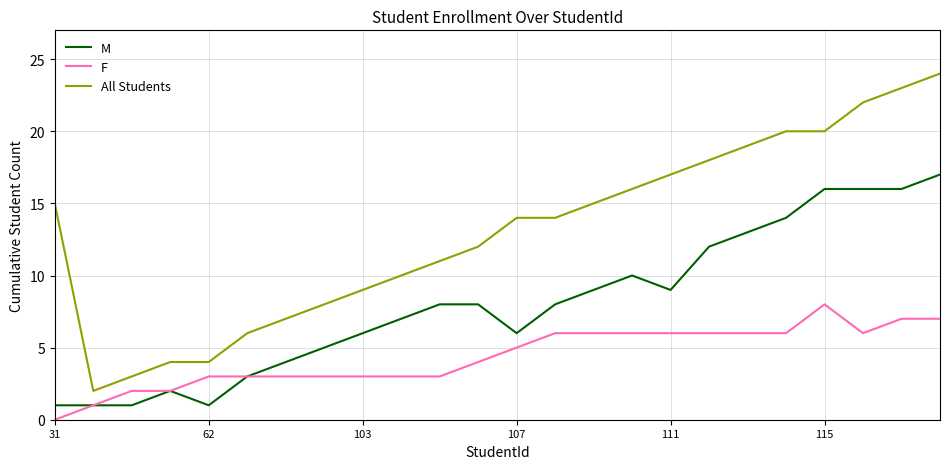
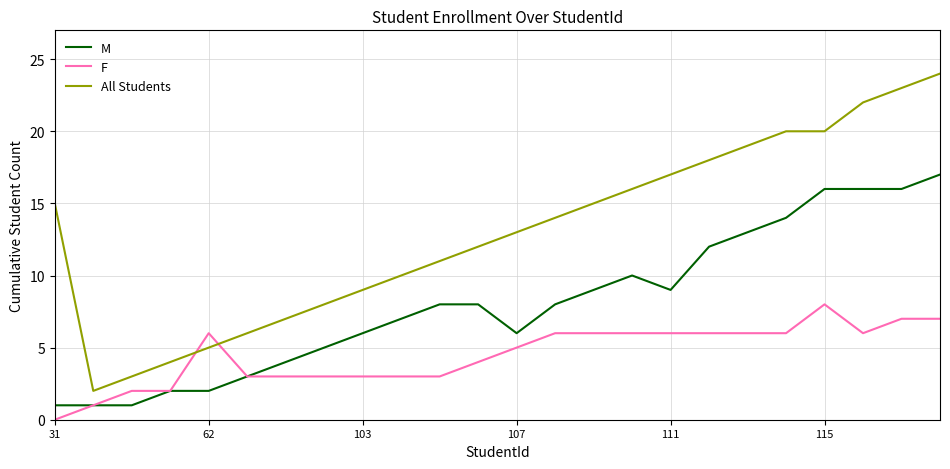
M, 62: 1 -> 2
F, 62: 3 -> 6
All Students, 62: 4 -> 5
All Students, 107: 14 -> 13
